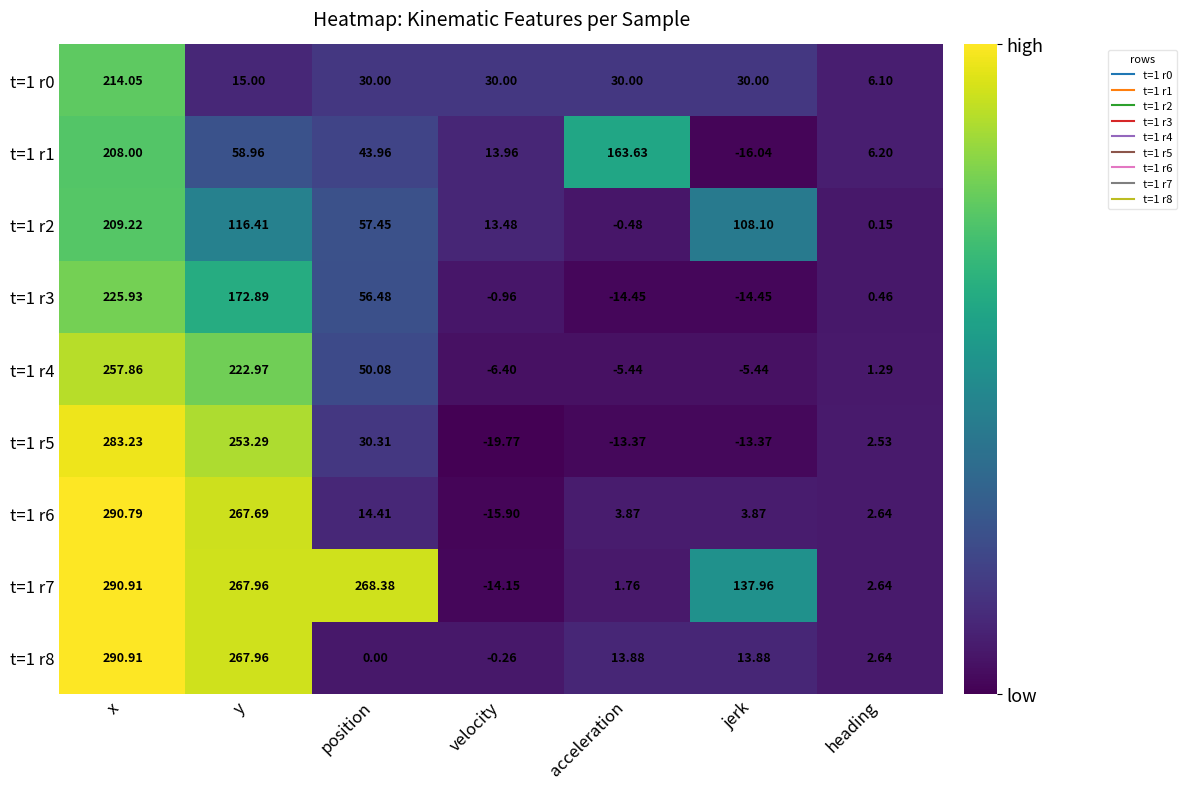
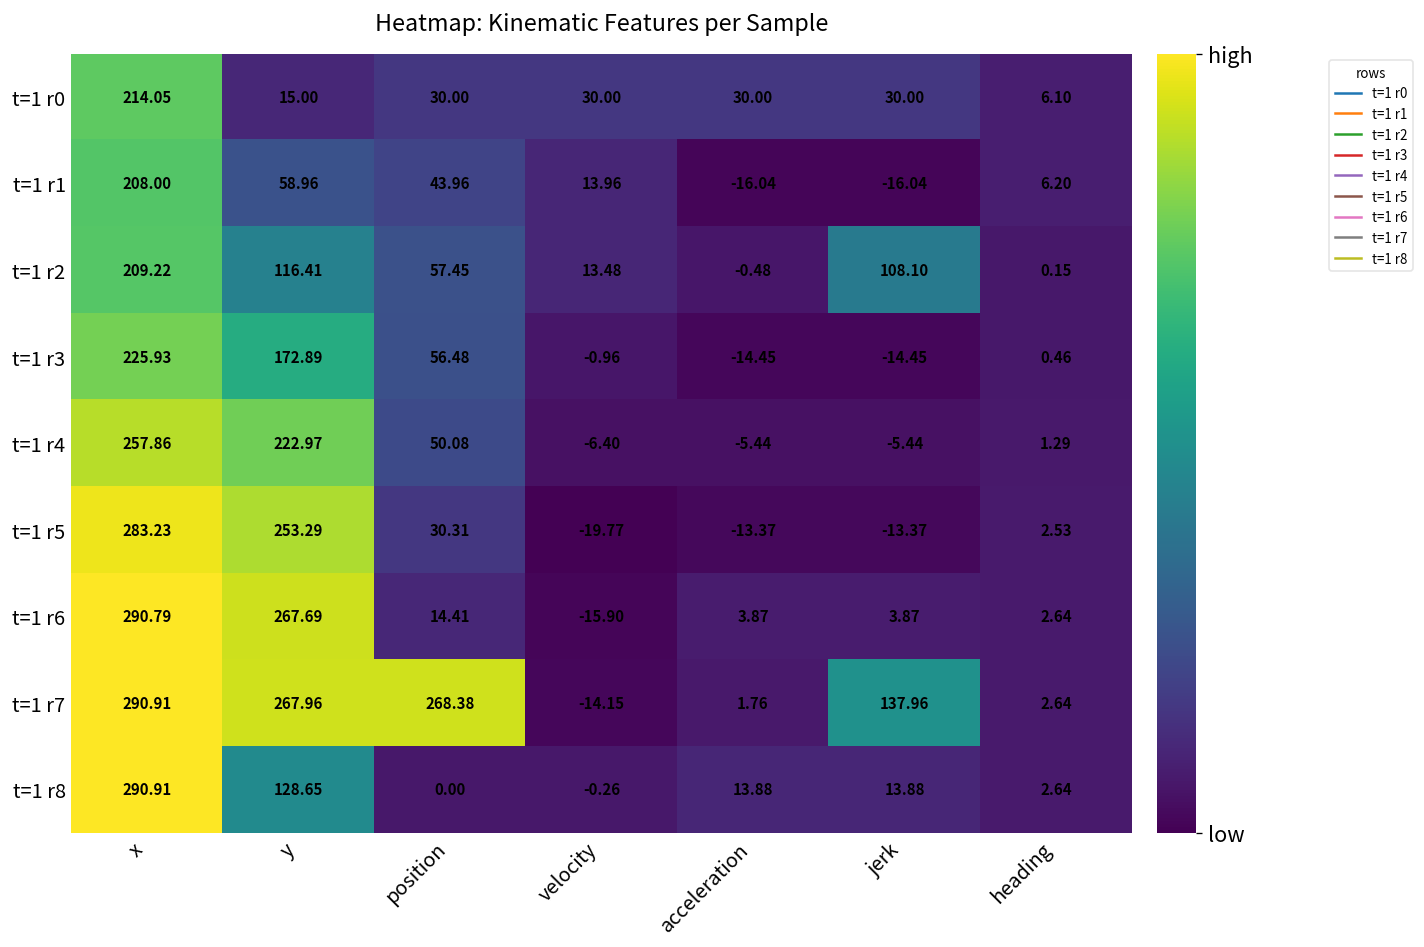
t=1 r1, acceleration: 163.63 -> -16.04
t=1 r8, y: 267.96 -> 128.65
